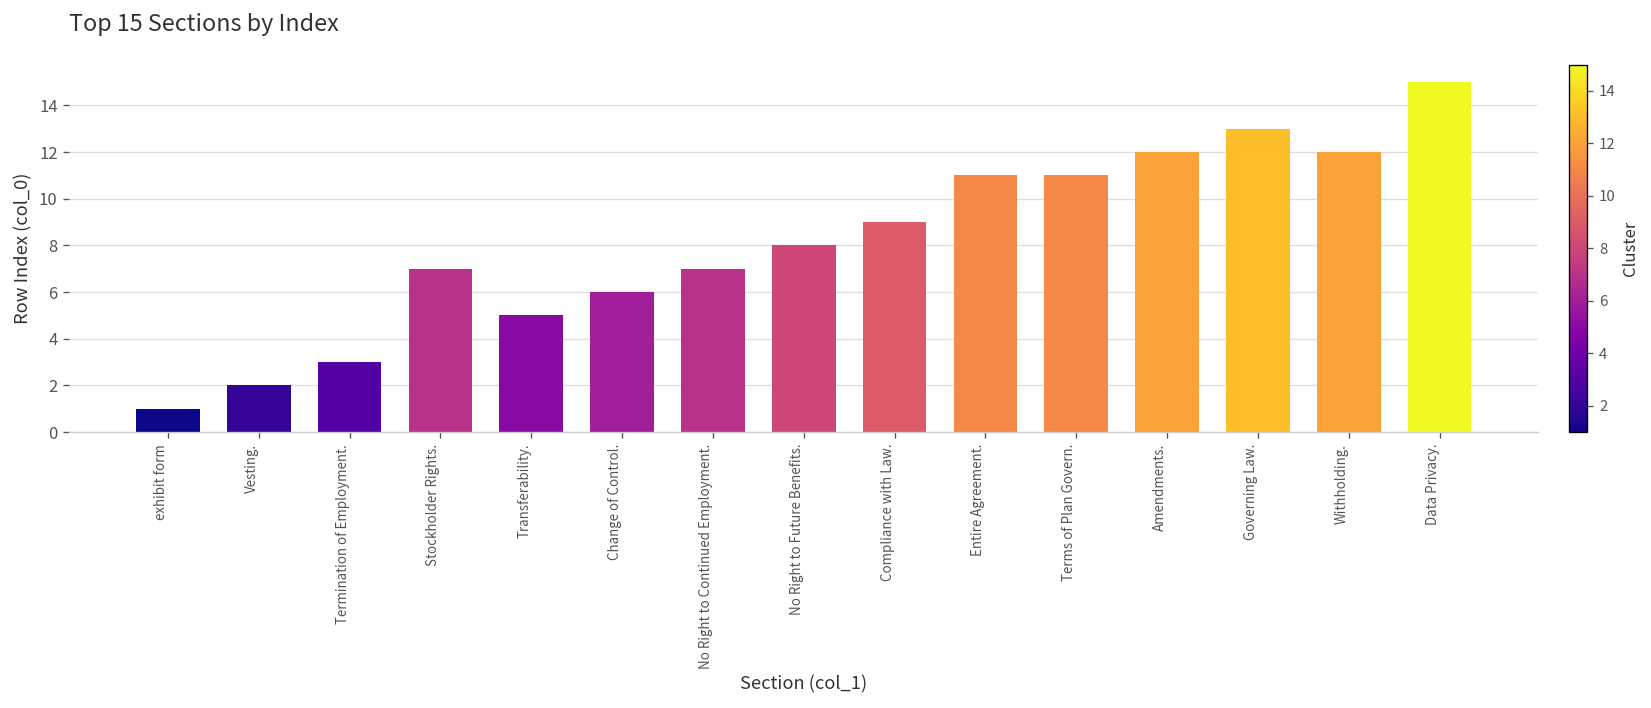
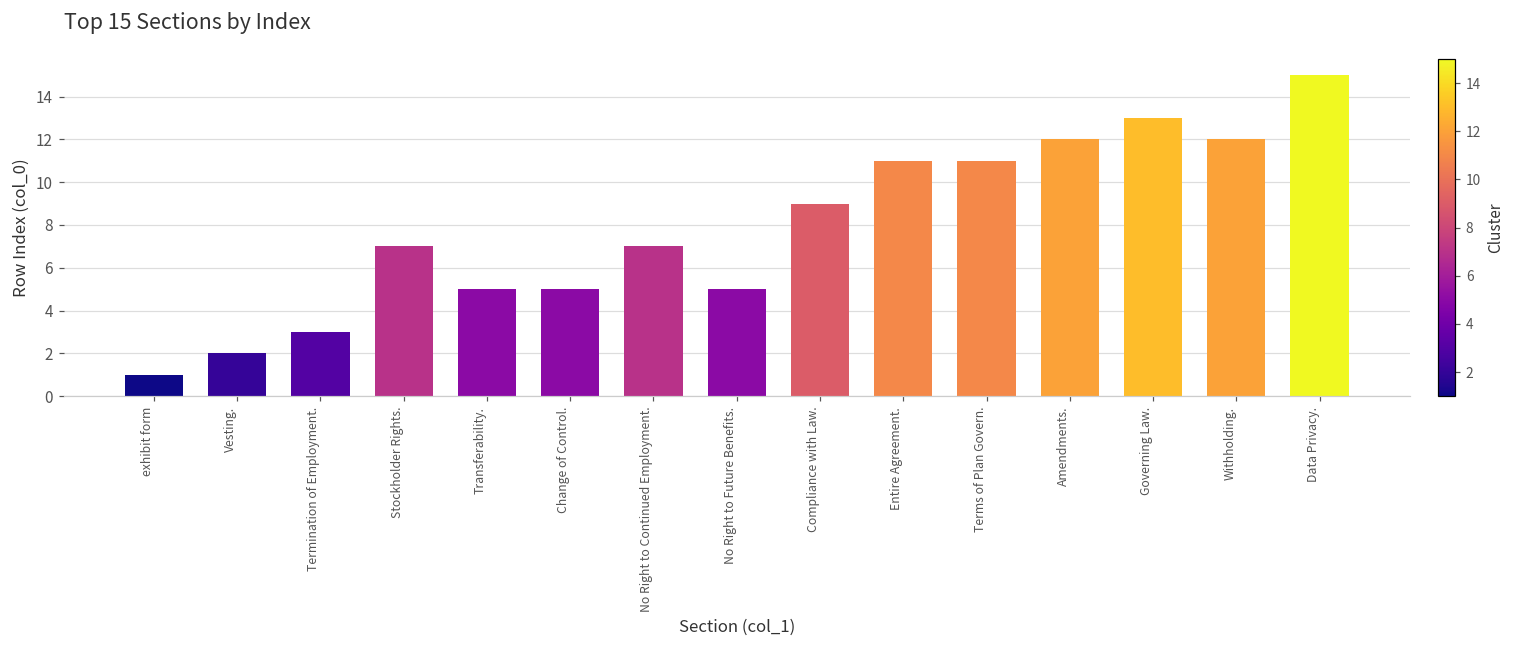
Change of Control.: 6 -> 5
No Right to Future Benefits.: 8 -> 5
